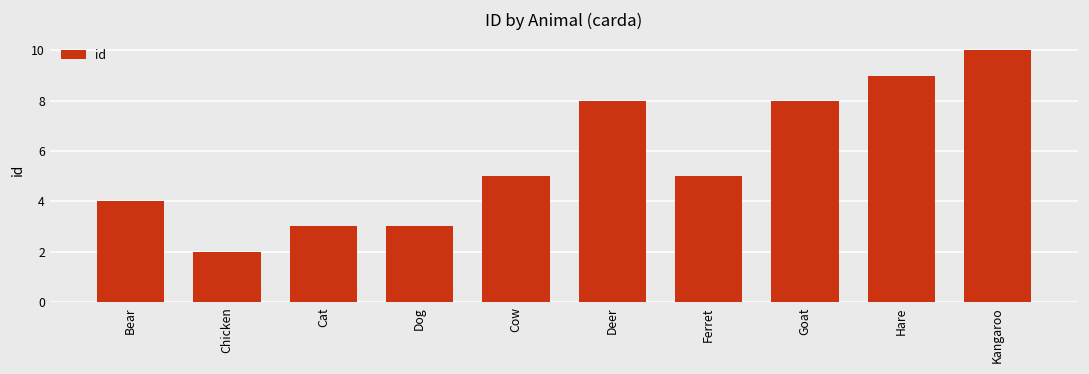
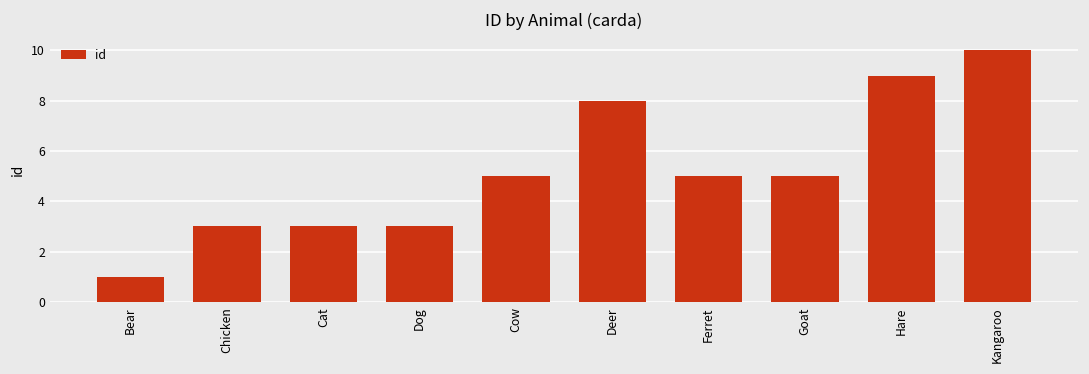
Bear: 4 -> 1
Chicken: 2 -> 3
Goat: 8 -> 5
